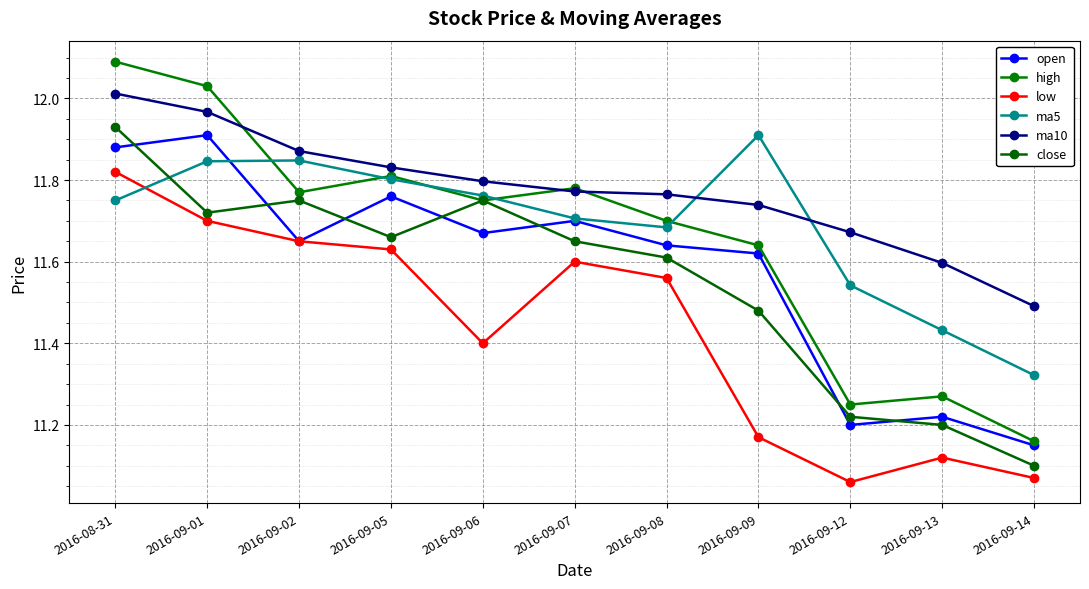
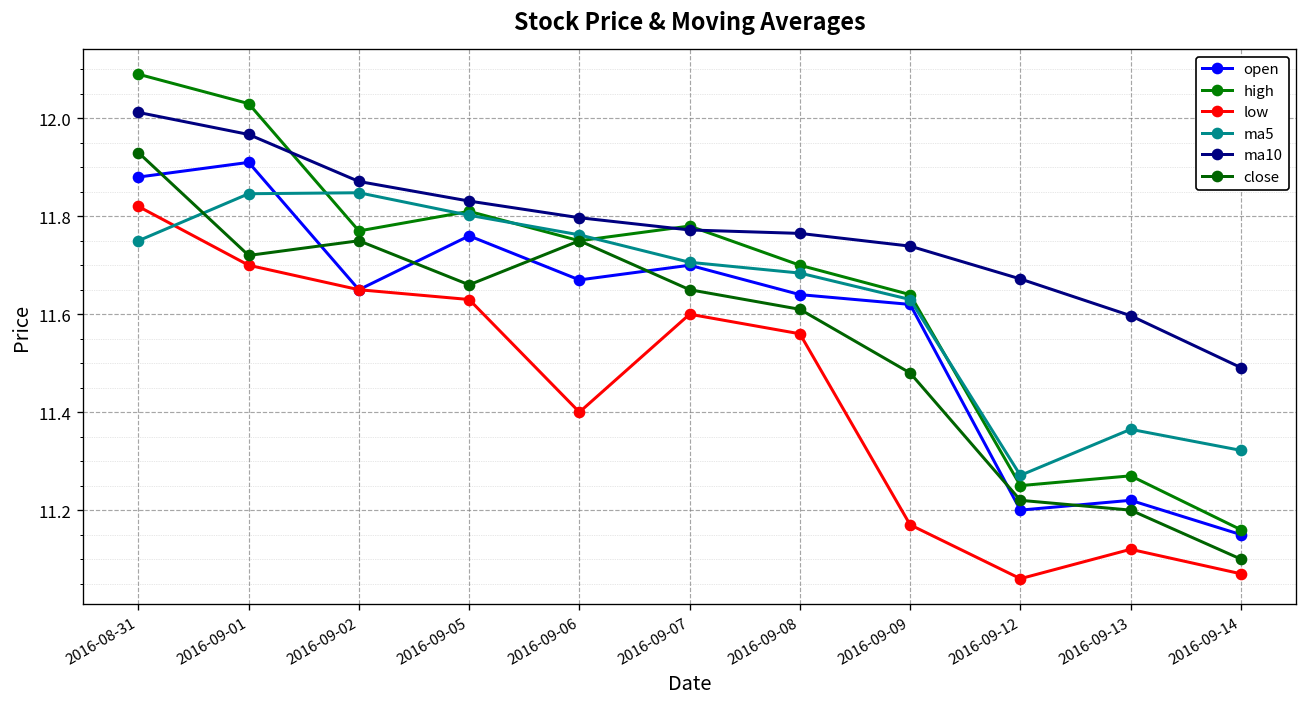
ma5, 2016-09-09: 11.91 -> 11.63
ma5, 2016-09-12: 11.54 -> 11.27
ma5, 2016-09-13: 11.43 -> 11.37
